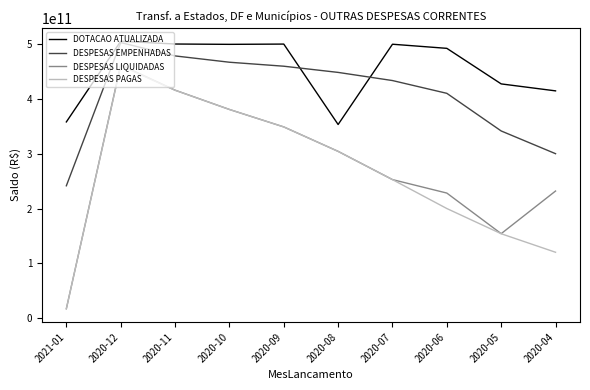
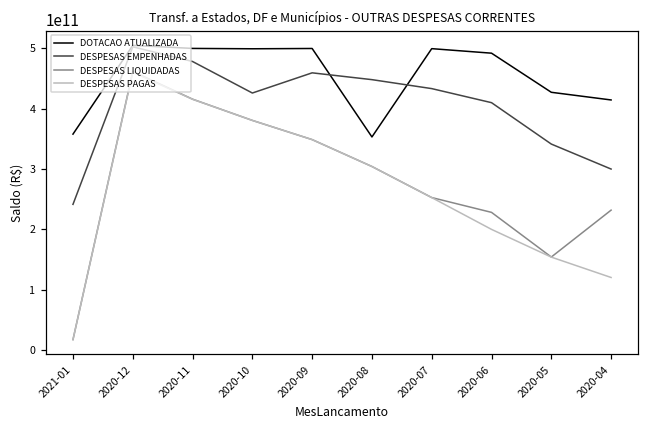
DESPESAS EMPENHADAS, 2020-10: 470000000000 -> 430000000000
